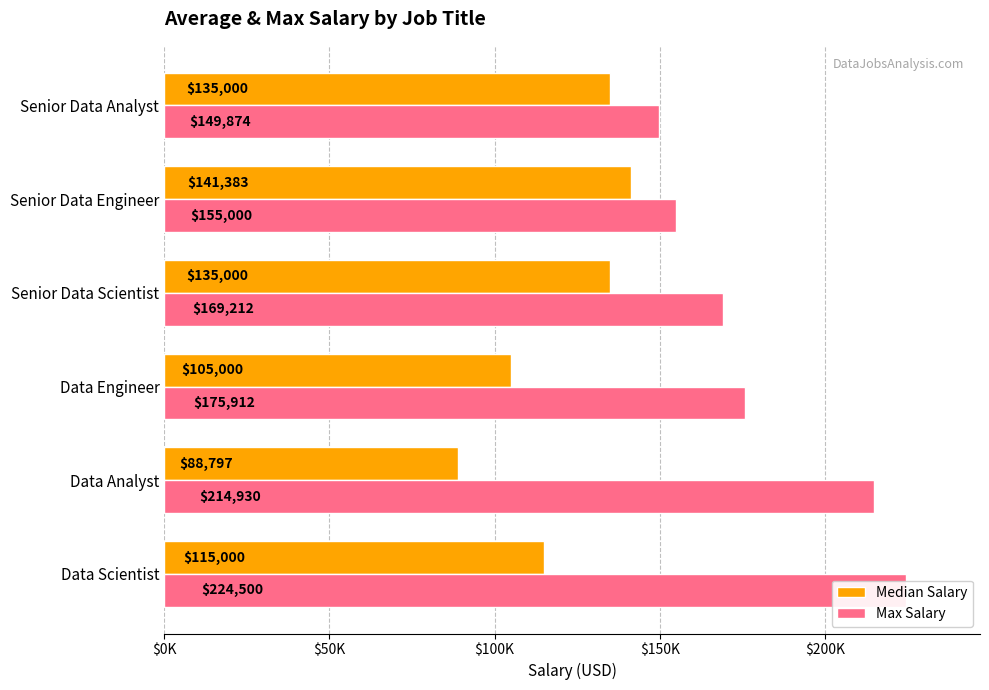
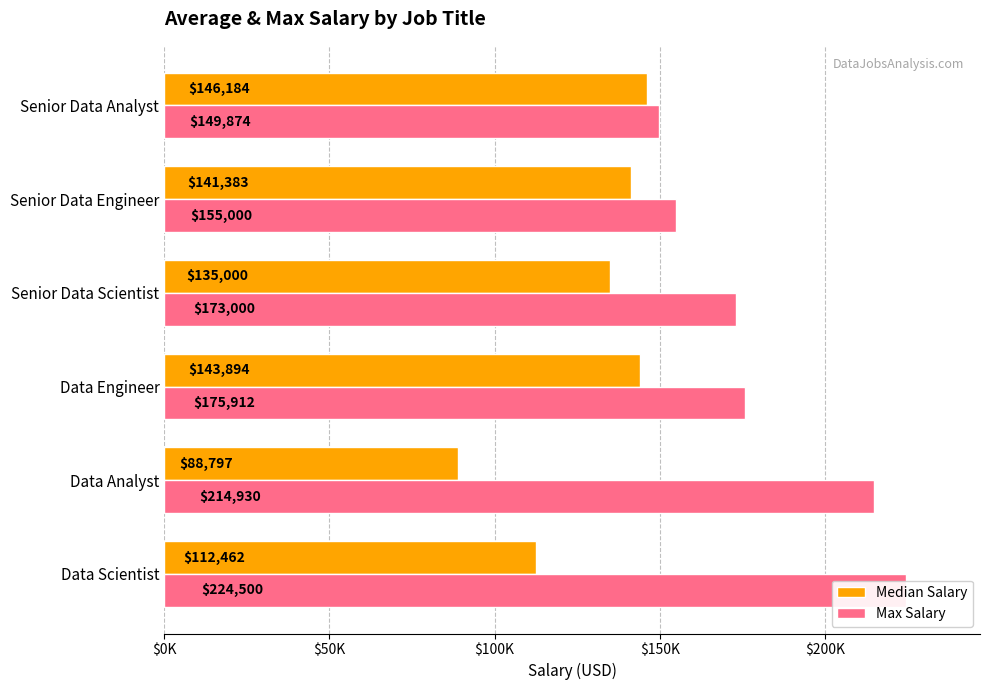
Median Salary, Senior Data Analyst: $135,000 -> $146,184
Max Salary, Senior Data Scientist: $169,212 -> $173,000
Median Salary, Data Engineer: $105,000 -> $143,894
Median Salary, Data Scientist: $115,000 -> $112,462
